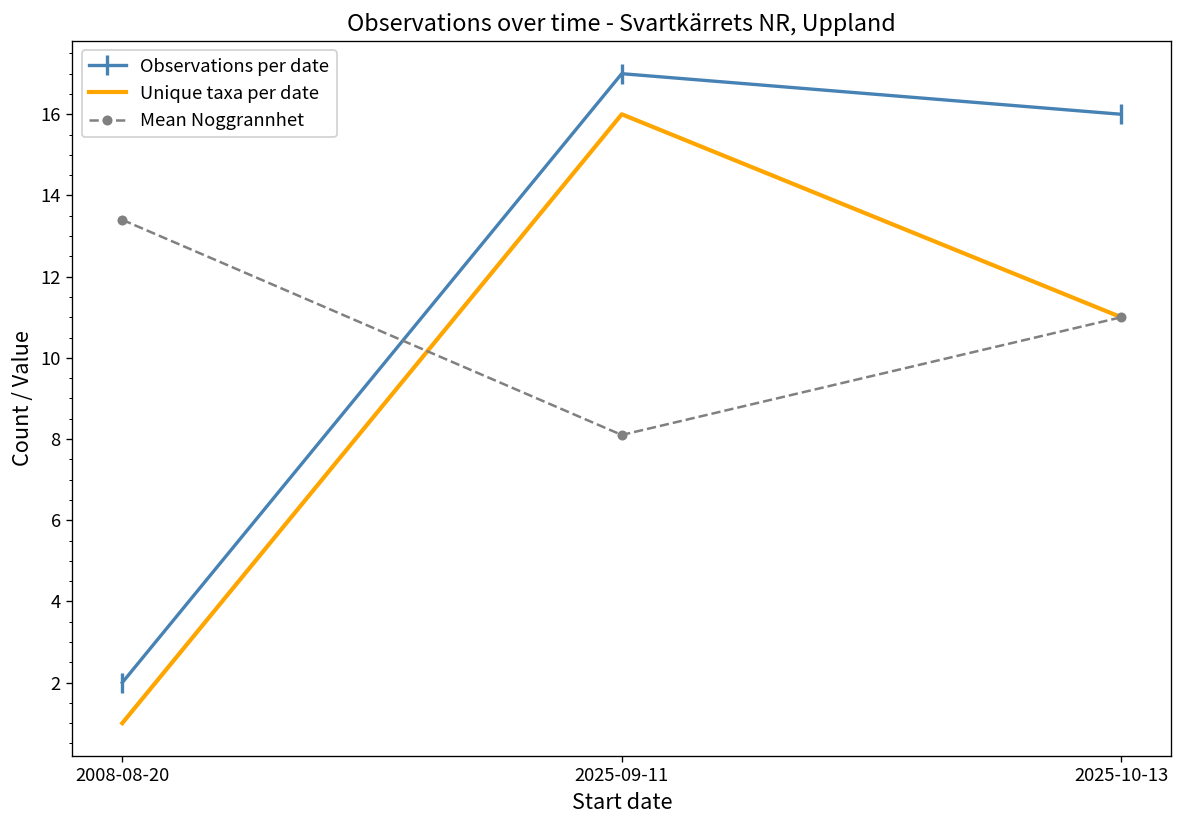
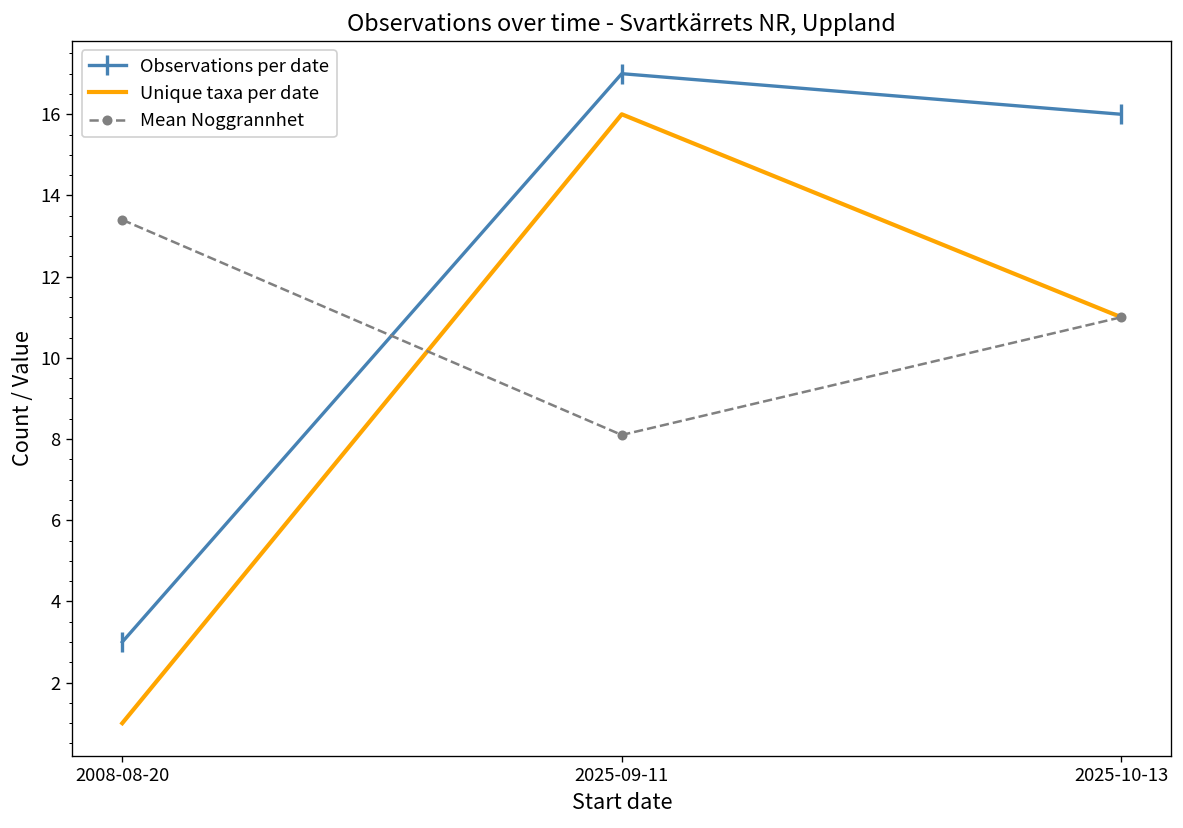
Observations per date, 2008-08-20: 2 -> 3
